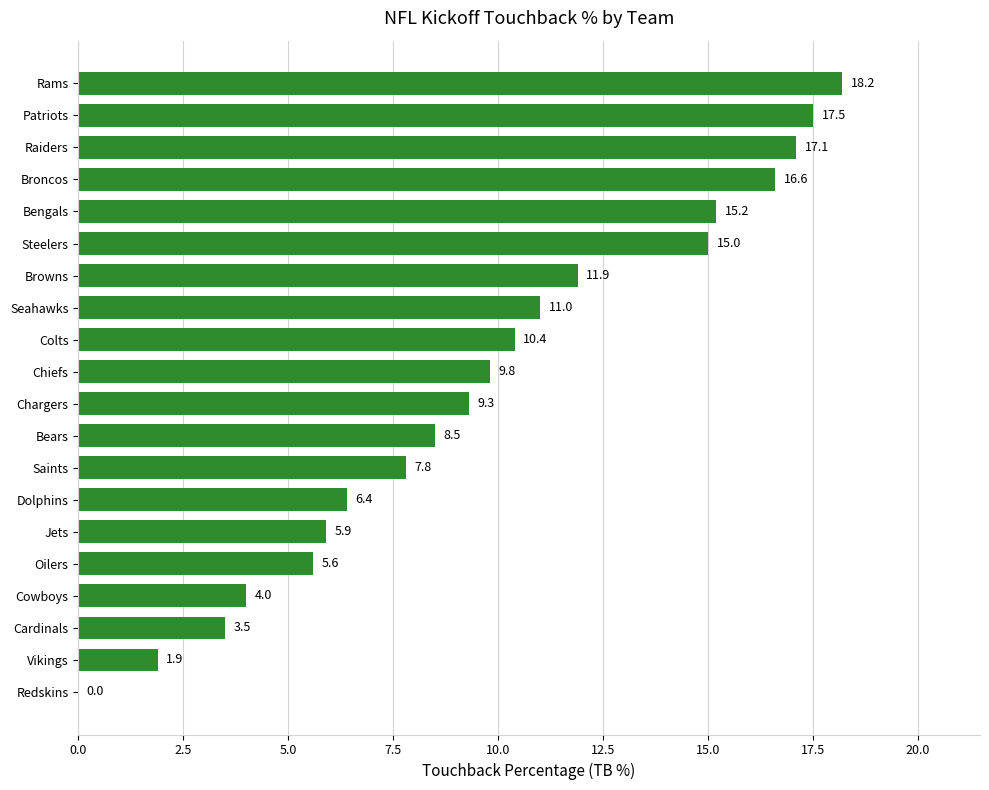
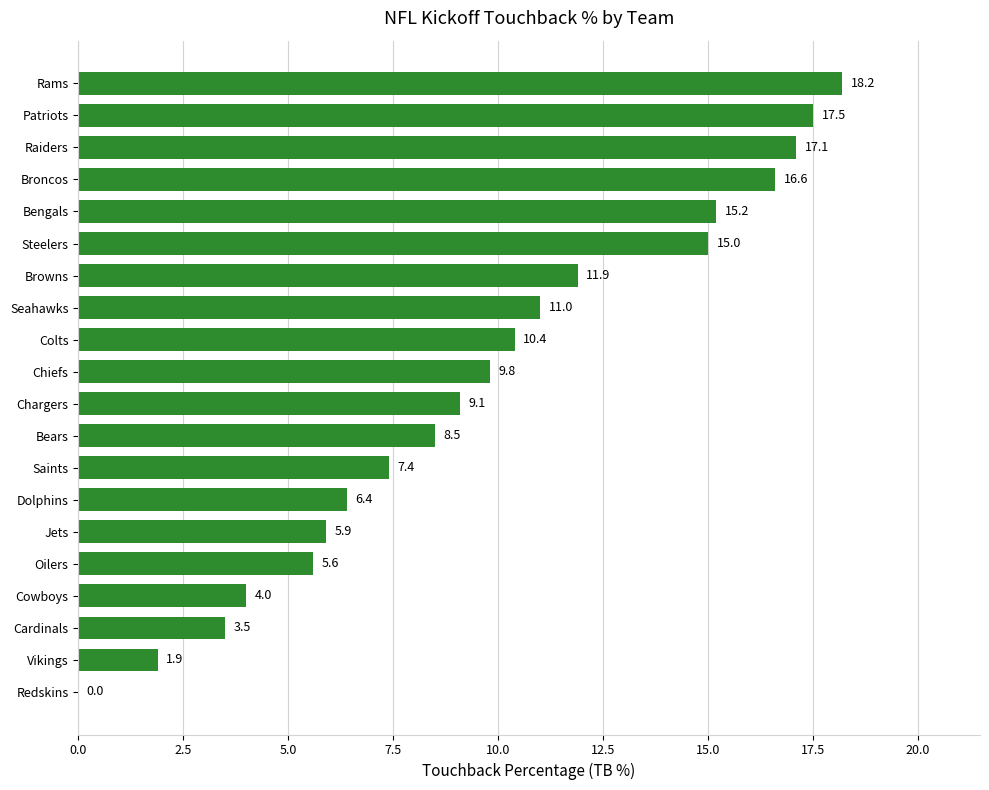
Chargers: 9.3 -> 9.1
Saints: 7.8 -> 7.4
